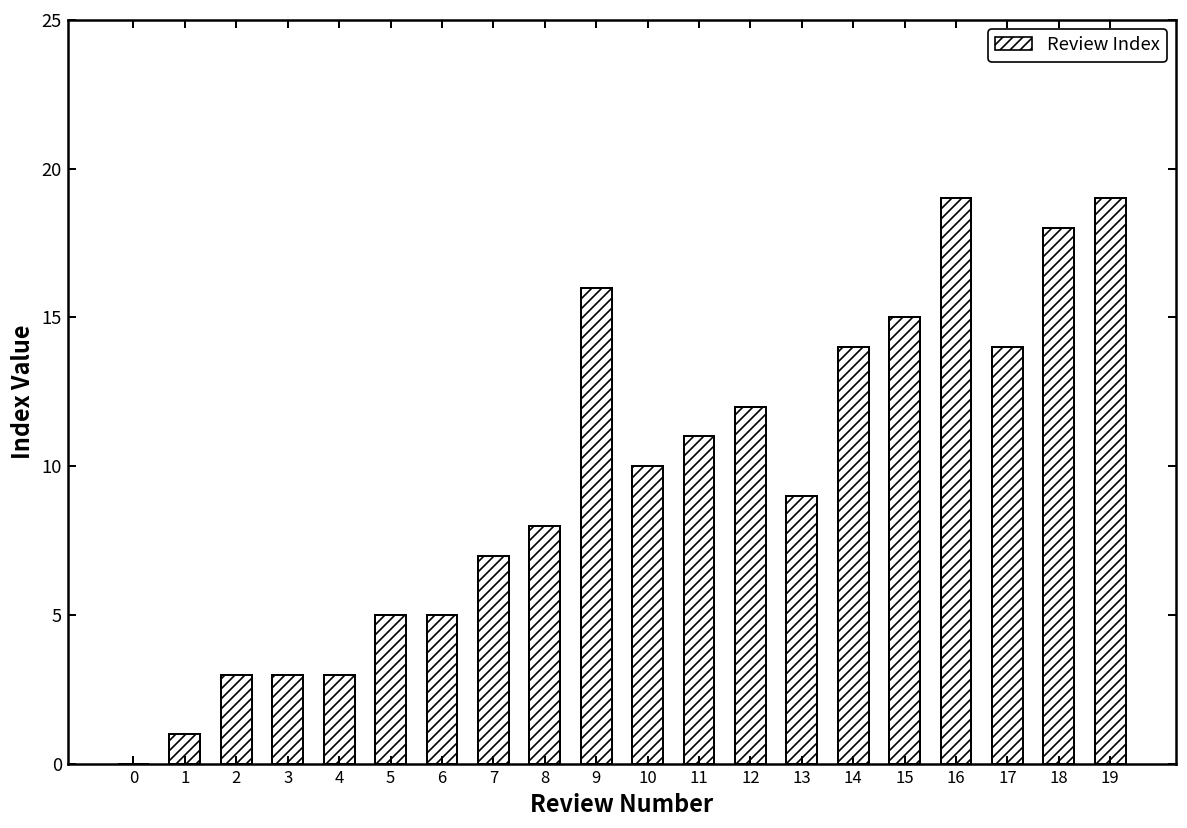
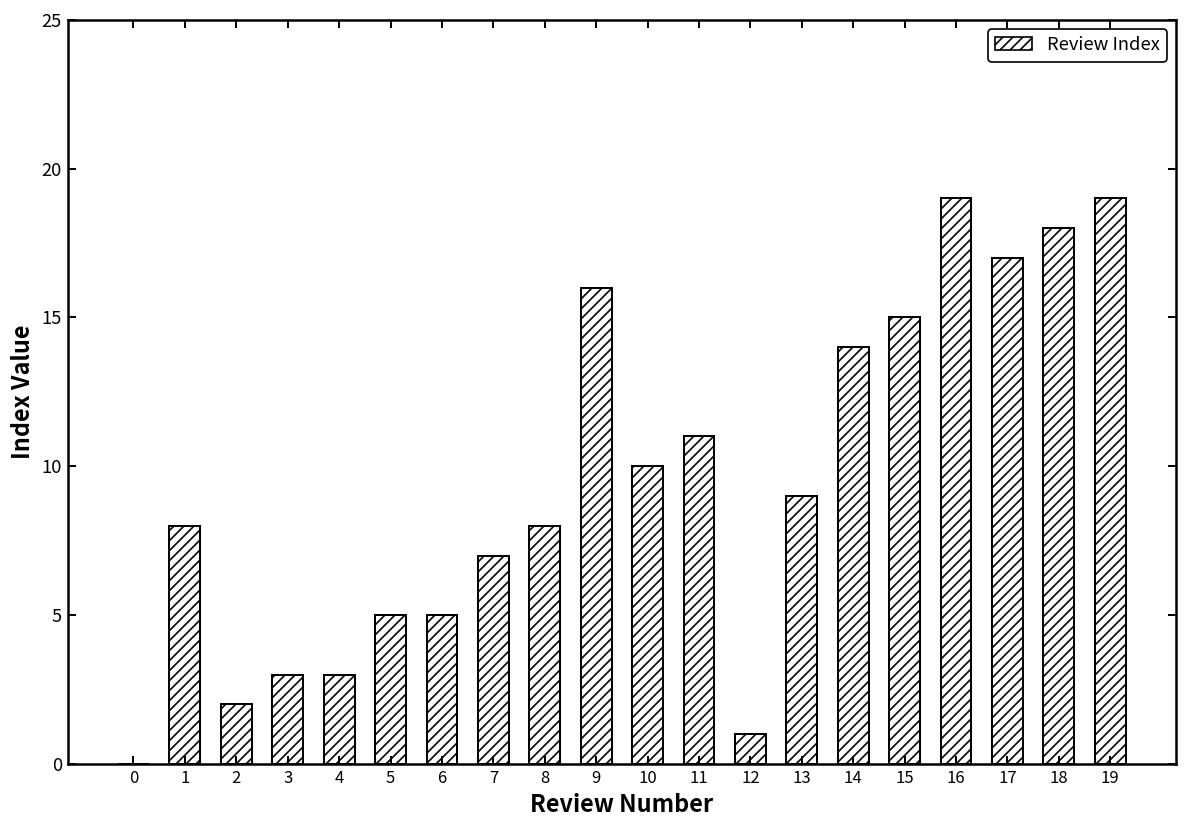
1: 1 -> 8
2: 3 -> 2
12: 12 -> 1
17: 14 -> 17
